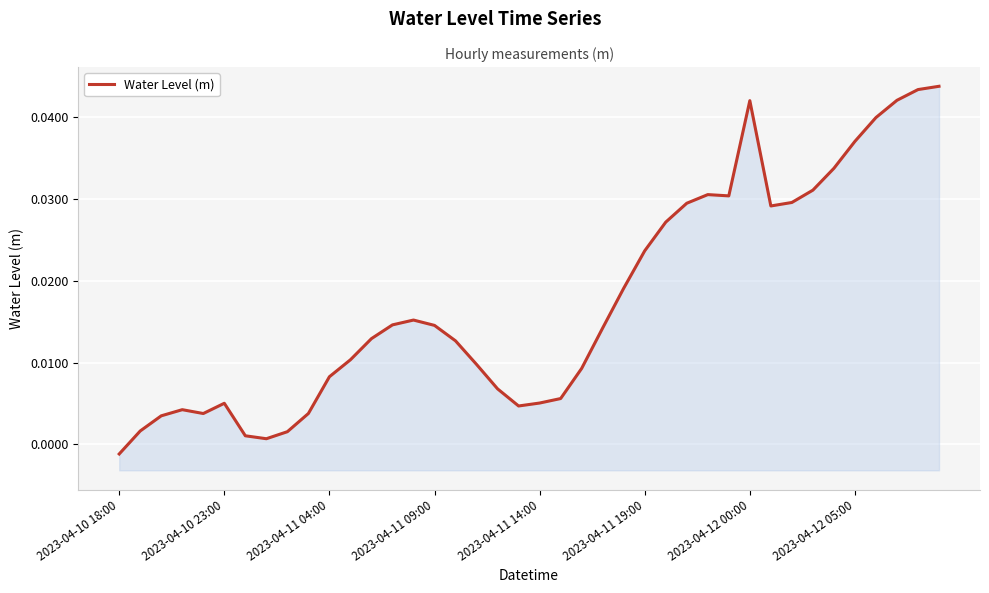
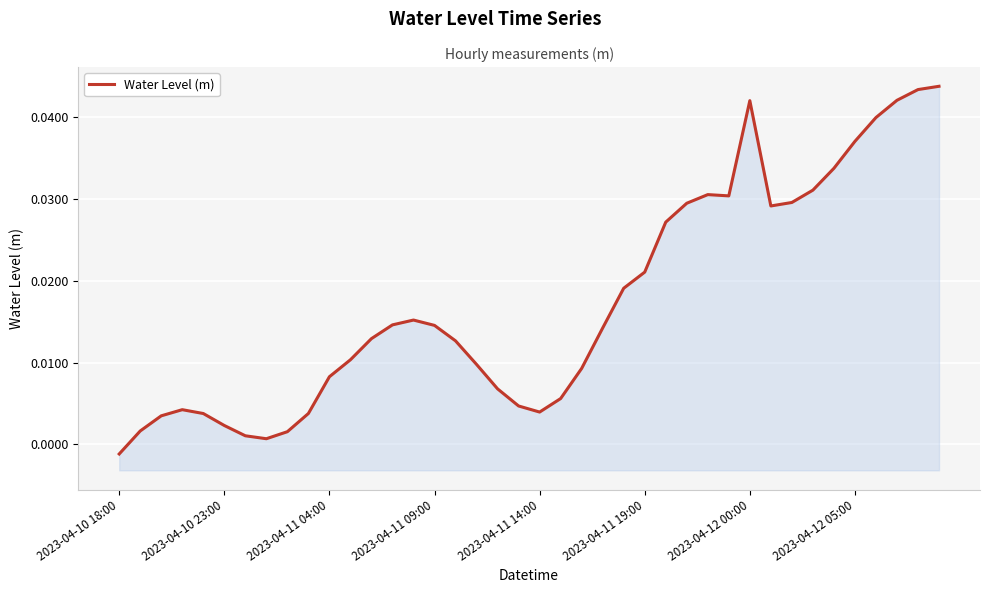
2023-04-10 23:00: 0.005 -> 0.002
2023-04-11 14:00: 0.005 -> 0.004
2023-04-11 19:00: 0.024 -> 0.021
